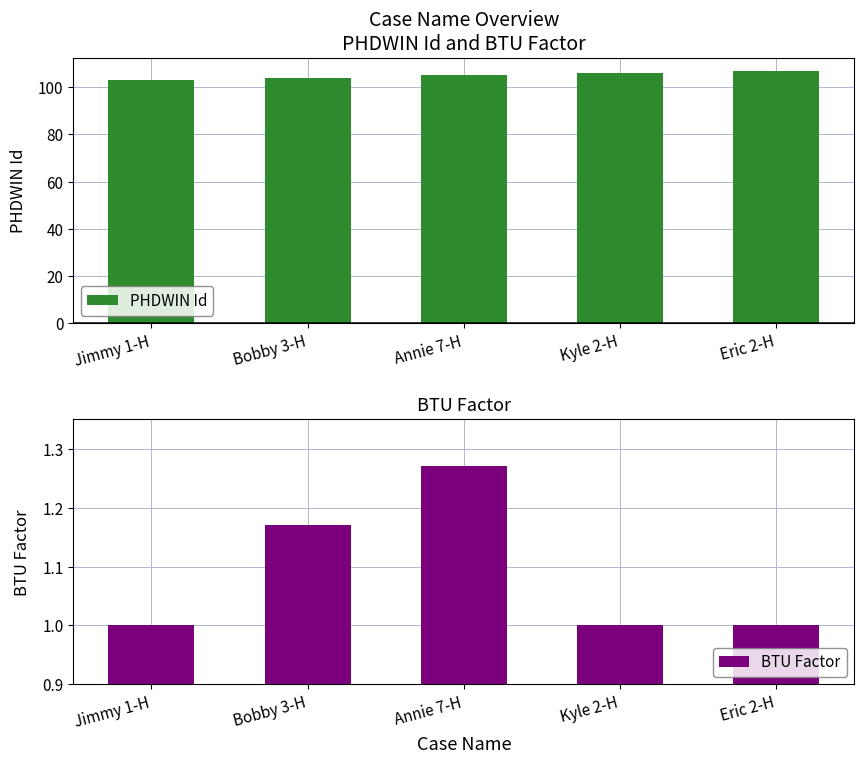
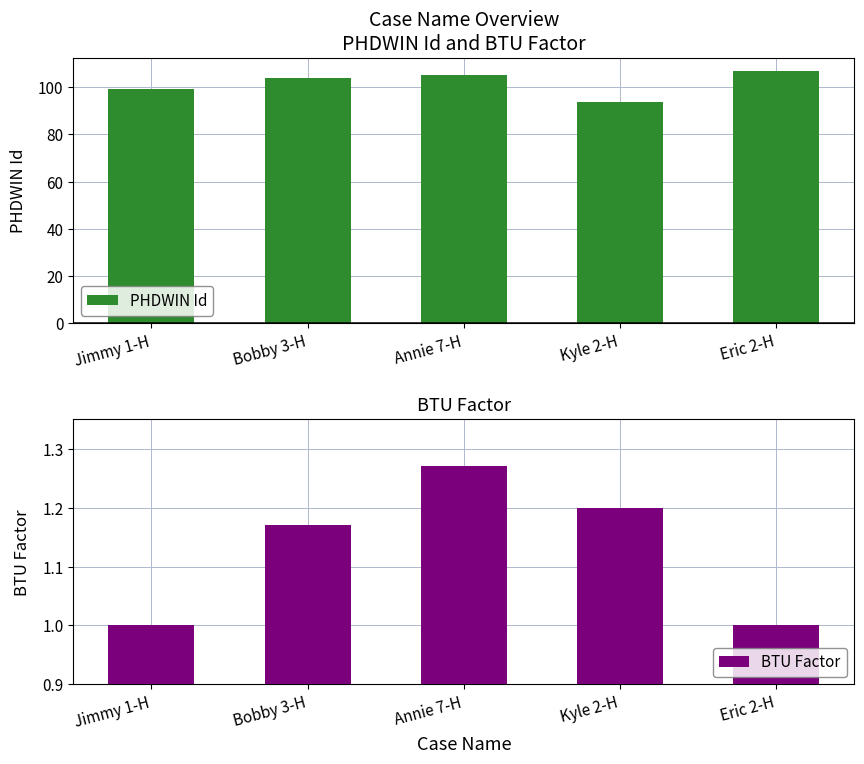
Case Name Overview PHDWIN Id and BTU Factor, Jimmy 1-H: 103 -> 99
Case Name Overview PHDWIN Id and BTU Factor, Kyle 2-H: 106 -> 94
BTU Factor, Kyle 2-H: 1.0 -> 1.2
